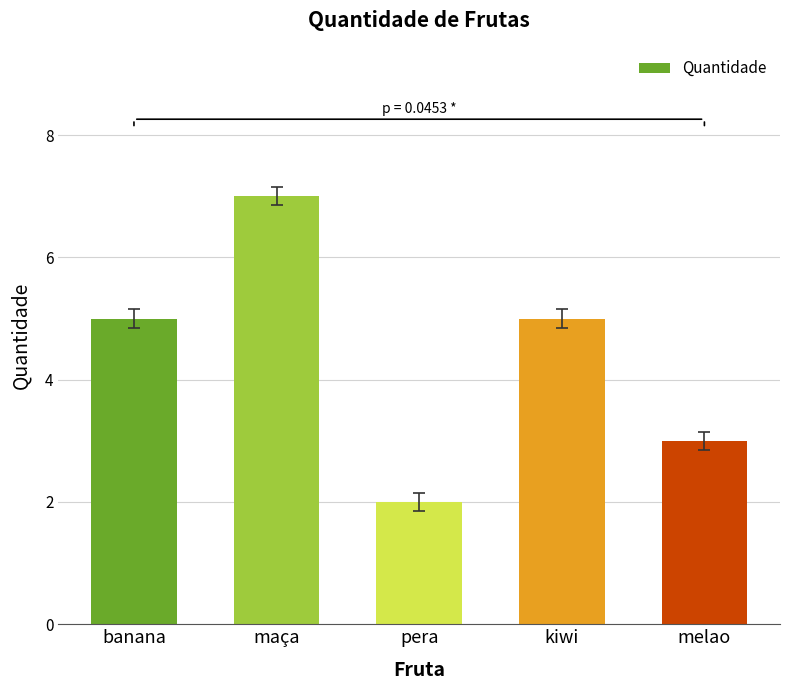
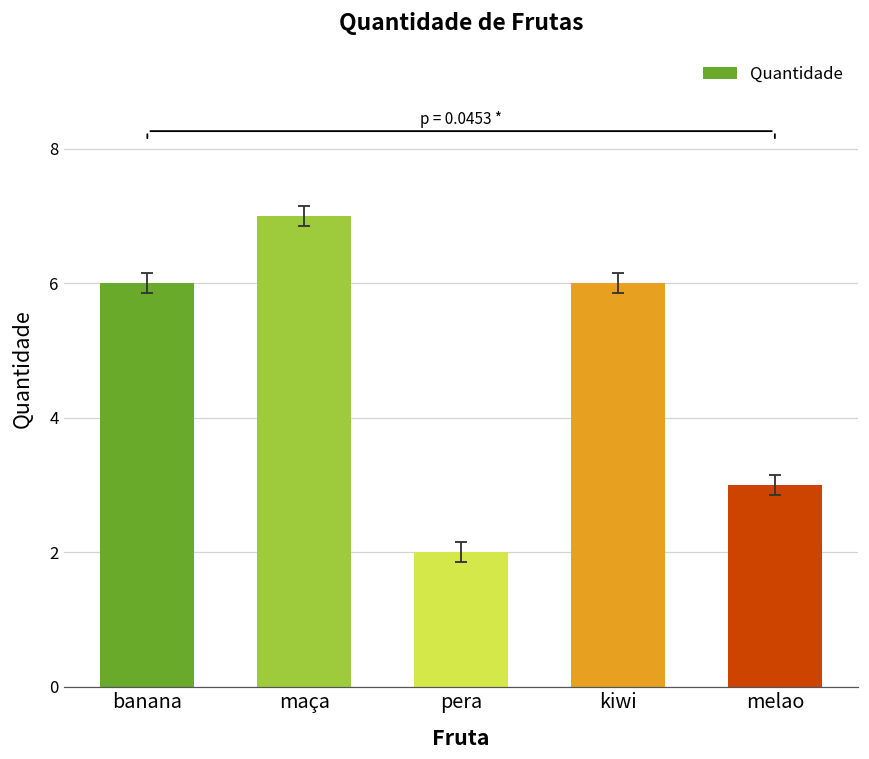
Quantidade, banana: 5 -> 6
Quantidade, kiwi: 5 -> 6
